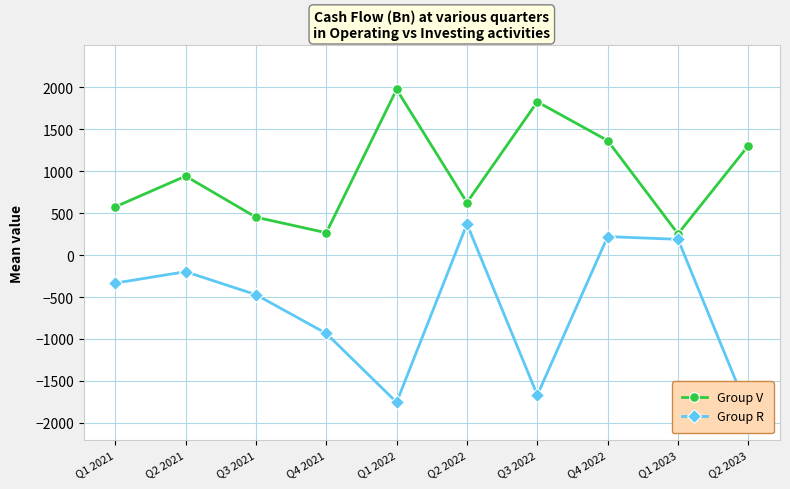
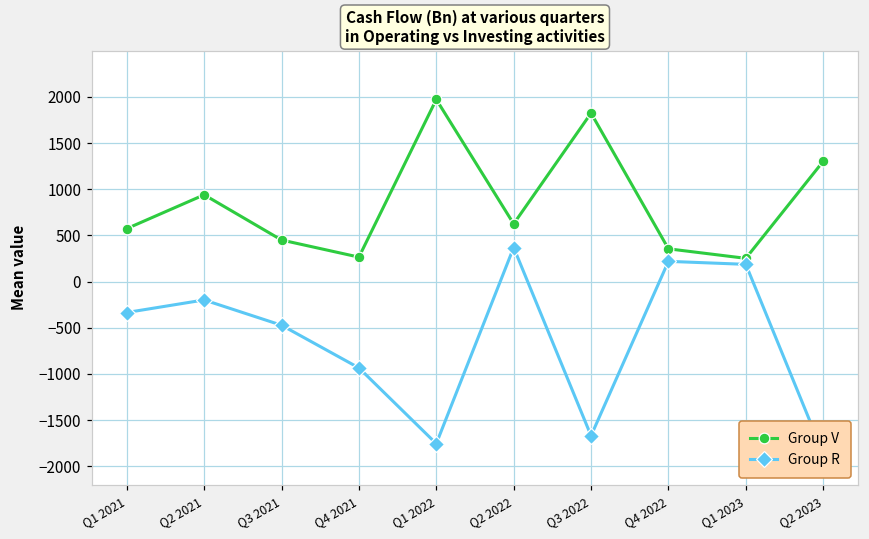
Group V, Q4 2022: 1400 -> 400
